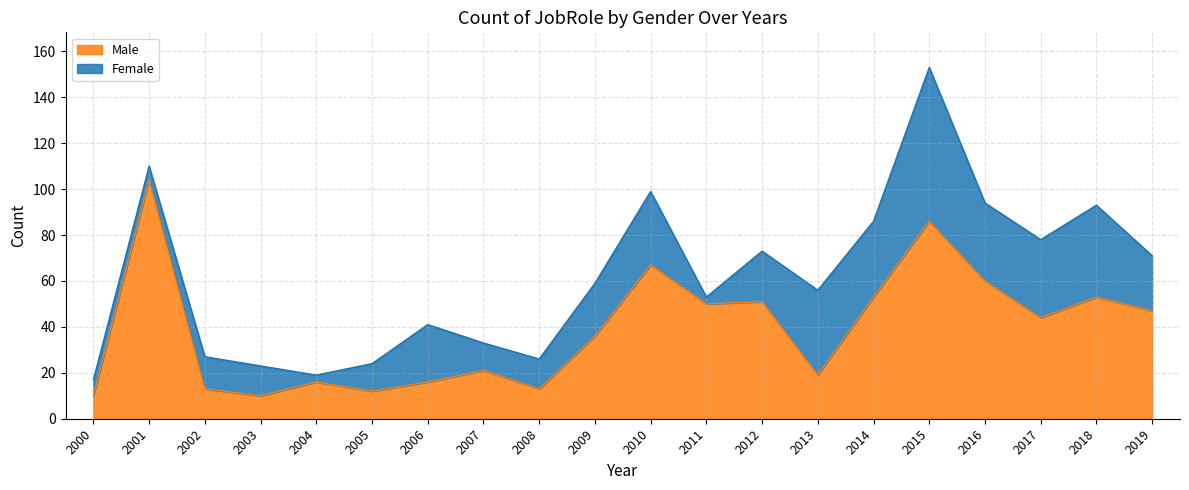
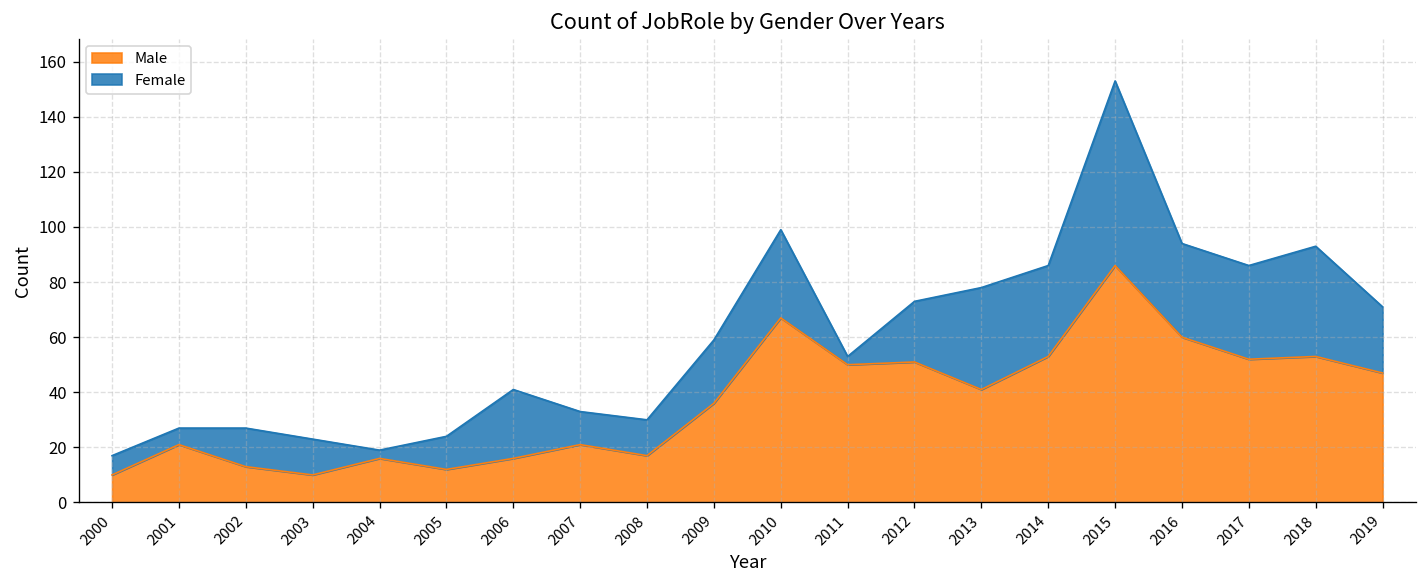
Male, 2001: 104 -> 21
Male, 2008: 13 -> 17
Male, 2013: 19 -> 41
Male, 2017: 44 -> 52
